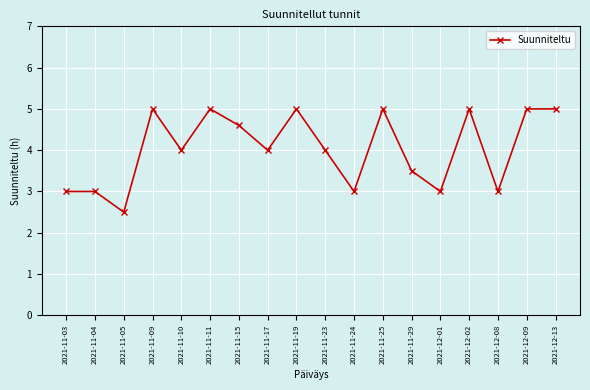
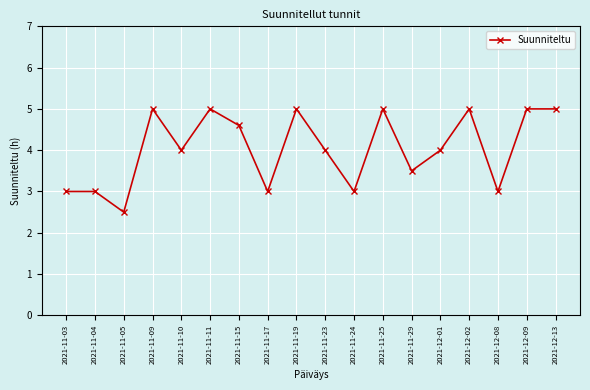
2021-11-17: 4 -> 3
2021-12-01: 3 -> 4
